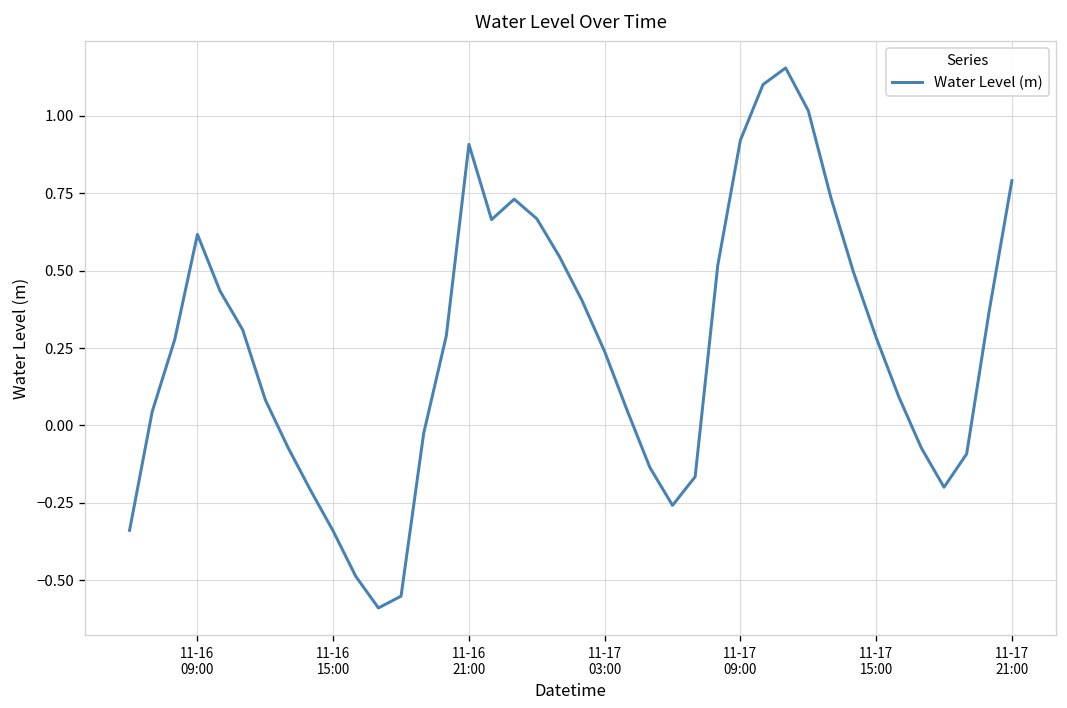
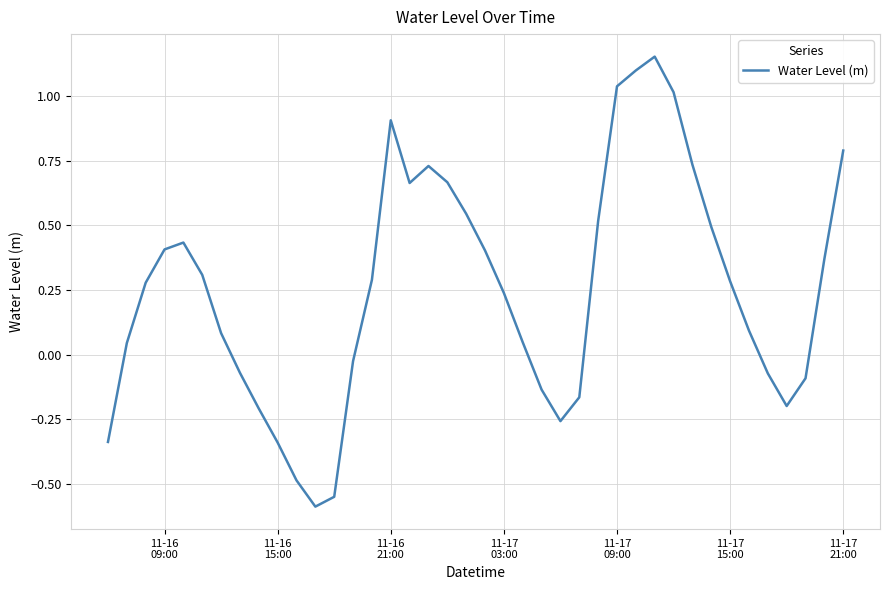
11-16 09:00: 0.62 -> 0.41
11-17 09:00: 0.92 -> 1.04
